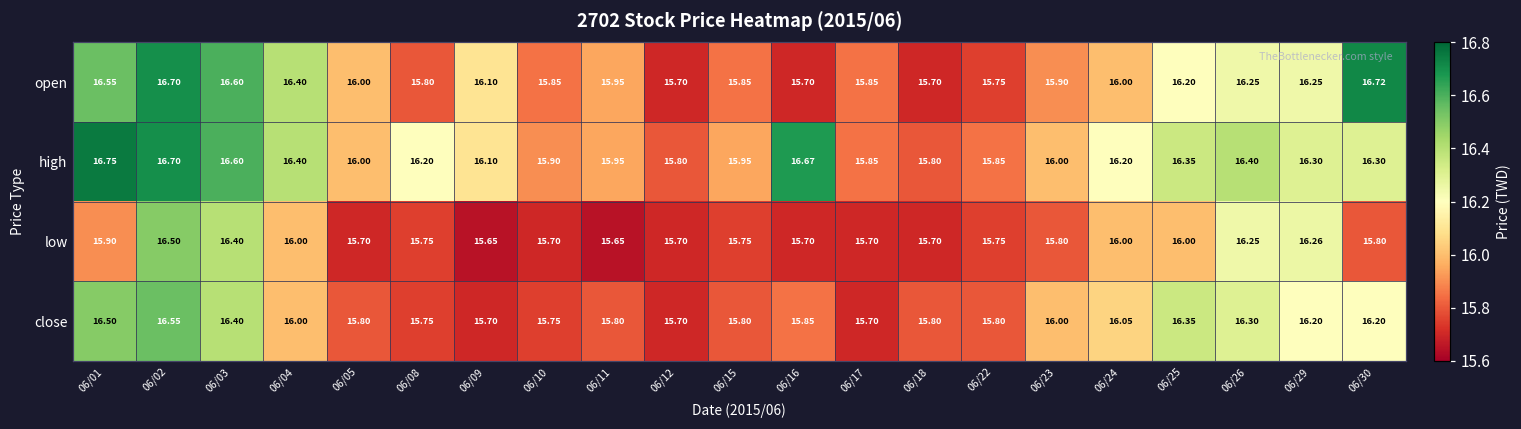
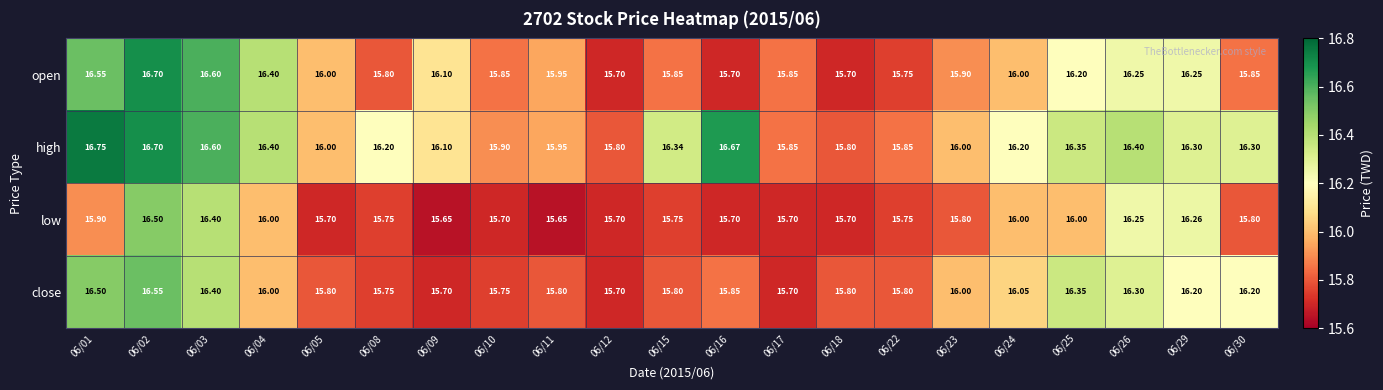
open, 06/30: 16.72 -> 15.85
high, 06/15: 15.95 -> 16.34
